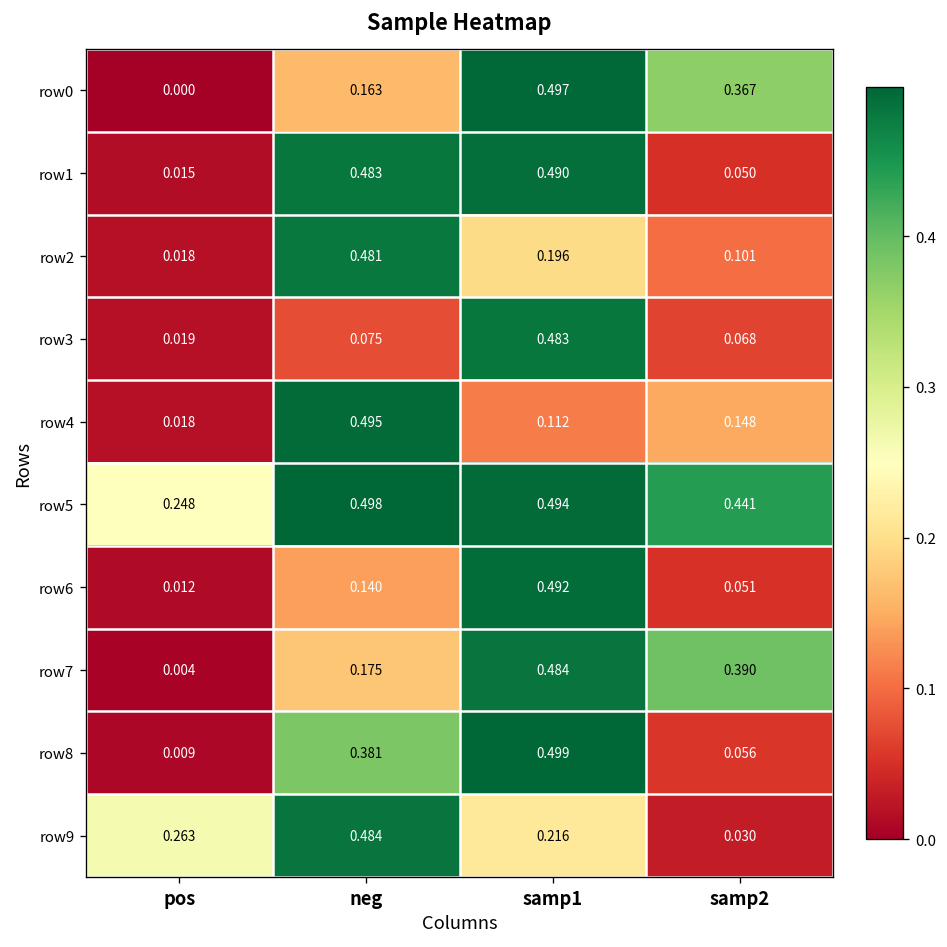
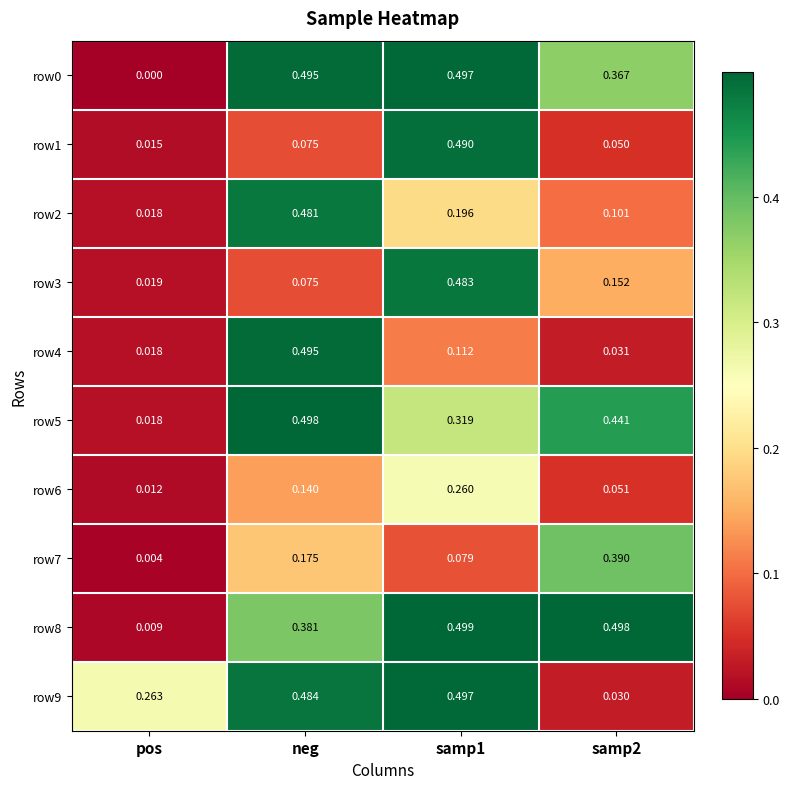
row0, neg: 0.163 -> 0.495
row1, neg: 0.483 -> 0.075
row3, samp2: 0.068 -> 0.152
row4, samp2: 0.148 -> 0.031
row5, pos: 0.248 -> 0.018
row5, samp1: 0.494 -> 0.319
row6, samp1: 0.492 -> 0.260
row7, samp1: 0.484 -> 0.079
row8, samp2: 0.056 -> 0.498
row9, samp1: 0.216 -> 0.497
